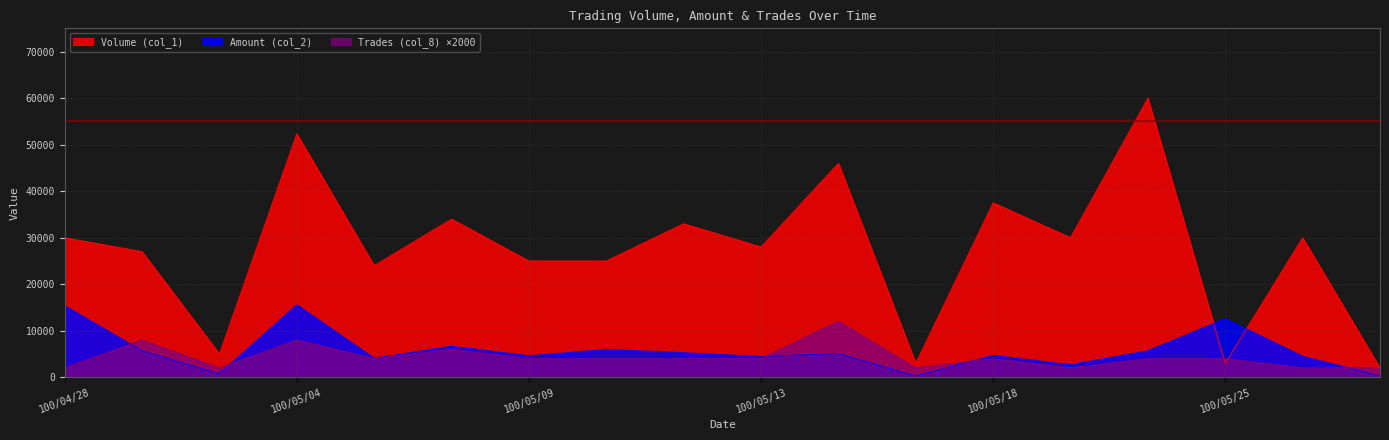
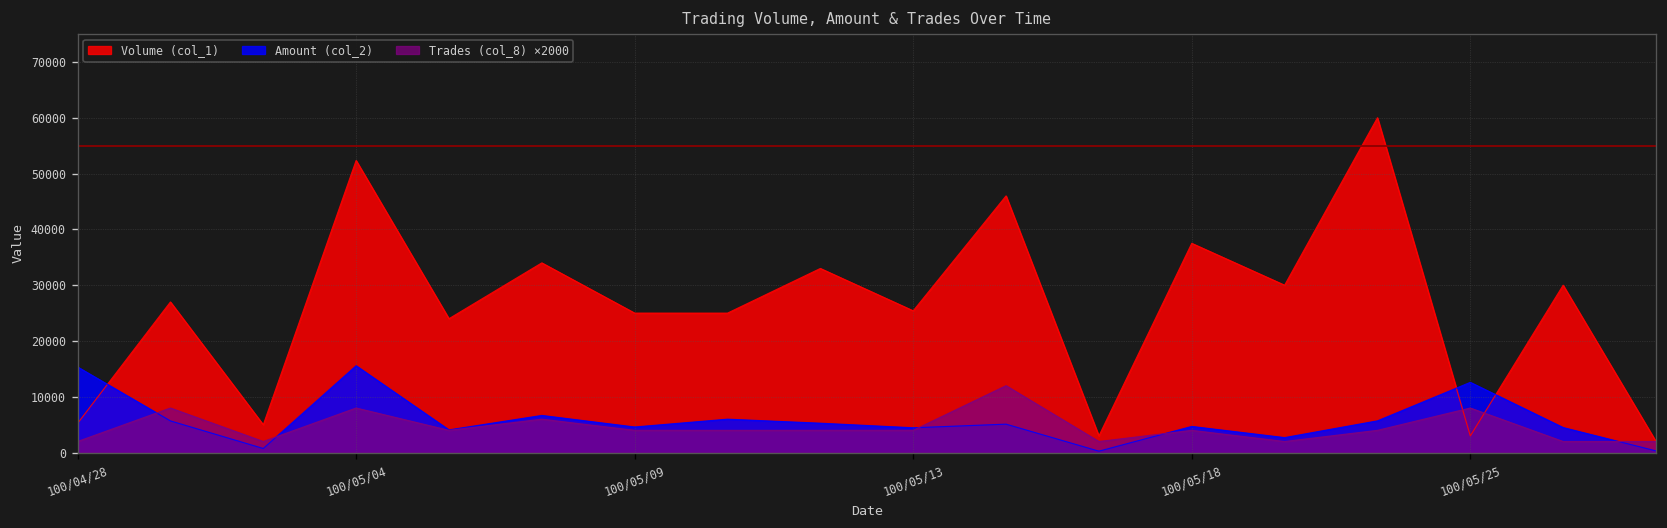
Volume (col_1), 100/04/28: 30000 -> 5000
Volume (col_1), 100/05/13: 28000 -> 25000
Trades (col_8) ×2000, 100/05/25: 4000 -> 8000
